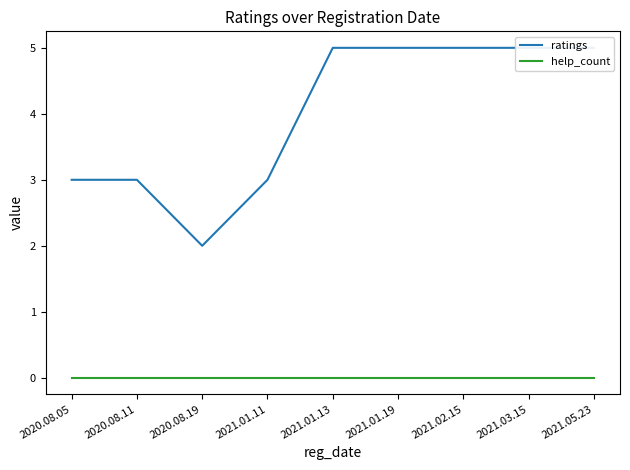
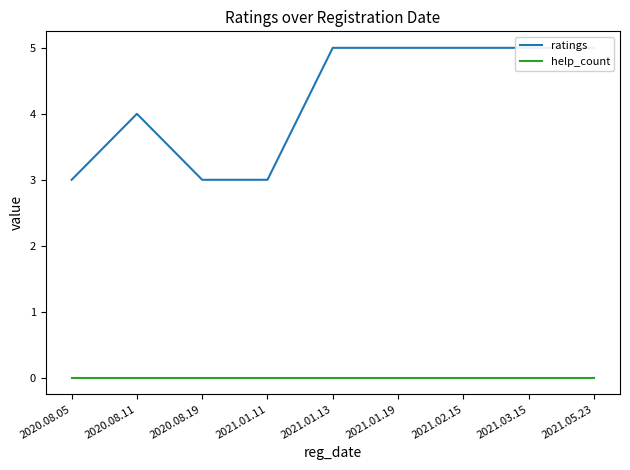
ratings, 2020.08.11: 3 -> 4
ratings, 2020.08.19: 2 -> 3
